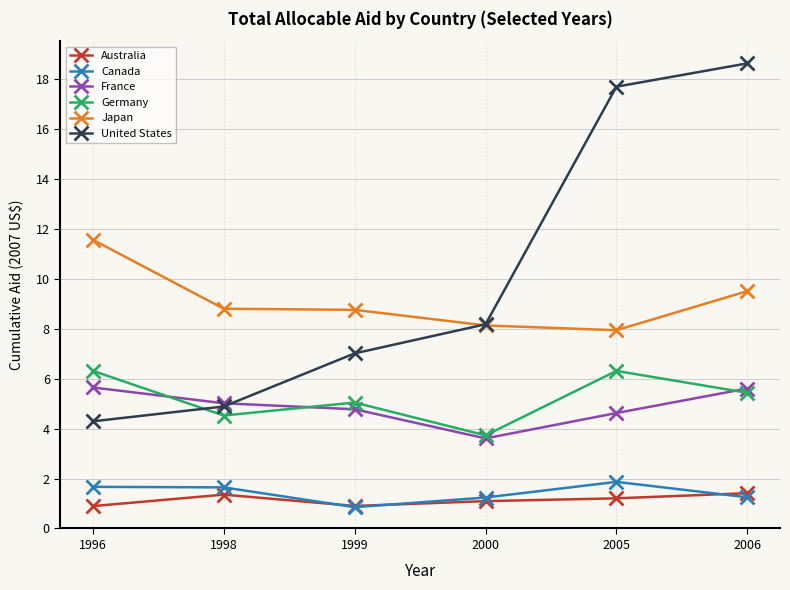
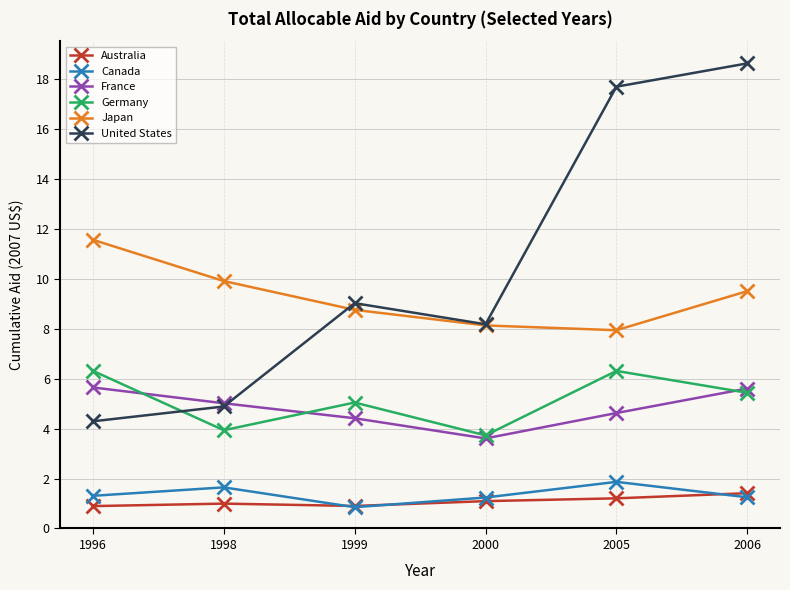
Canada, 1996: 1.7 -> 1.3
Australia, 1998: 1.4 -> 1.0
Germany, 1998: 4.5 -> 3.9
Japan, 1998: 8.8 -> 9.9
France, 1999: 4.8 -> 4.4
United States, 1999: 7.0 -> 9.0
